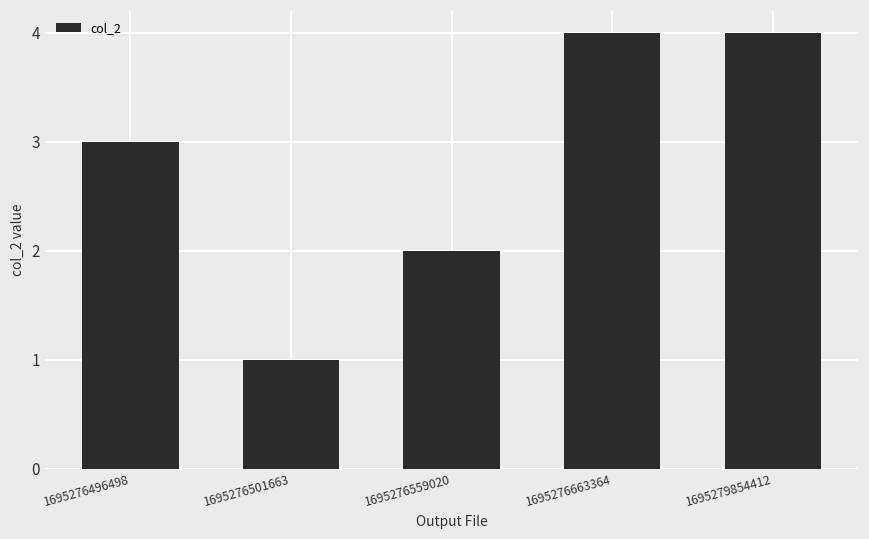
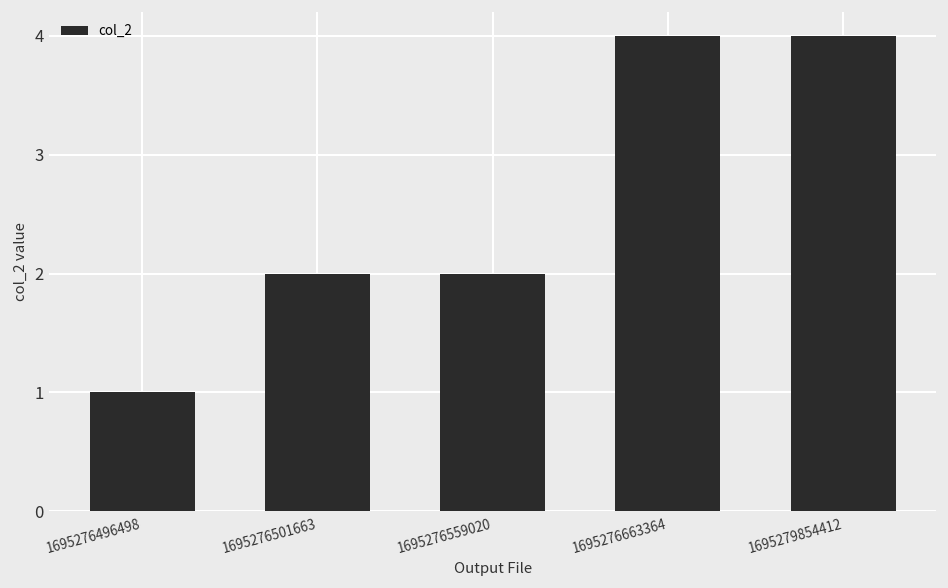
1695276496498: 3 -> 1
1695276501663: 1 -> 2
